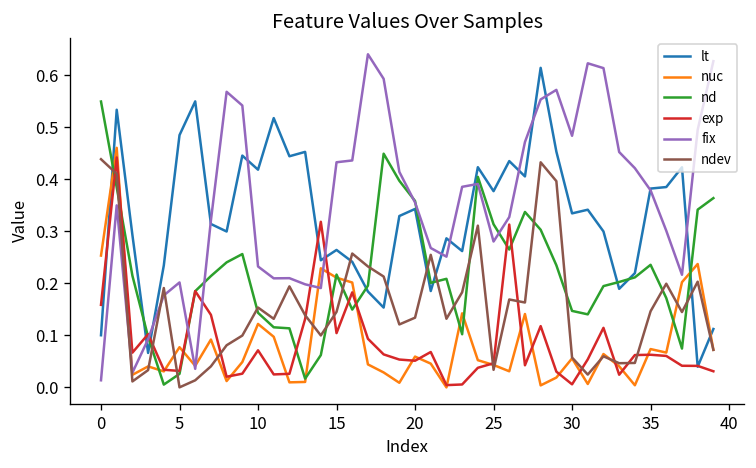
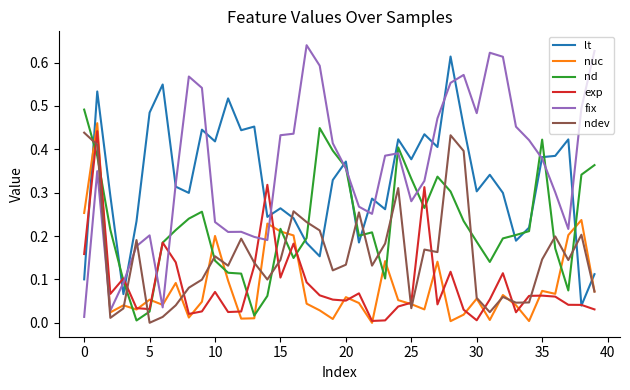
nd, 0: 0.55 -> 0.49
nuc, 5: 0.08 -> 0.05
nuc, 10: 0.12 -> 0.20
lt, 20: 0.34 -> 0.37
nd, 25: 0.31 -> 0.33
lt, 30: 0.33 -> 0.30
nd, 30: 0.15 -> 0.19
nd, 35: 0.24 -> 0.42
